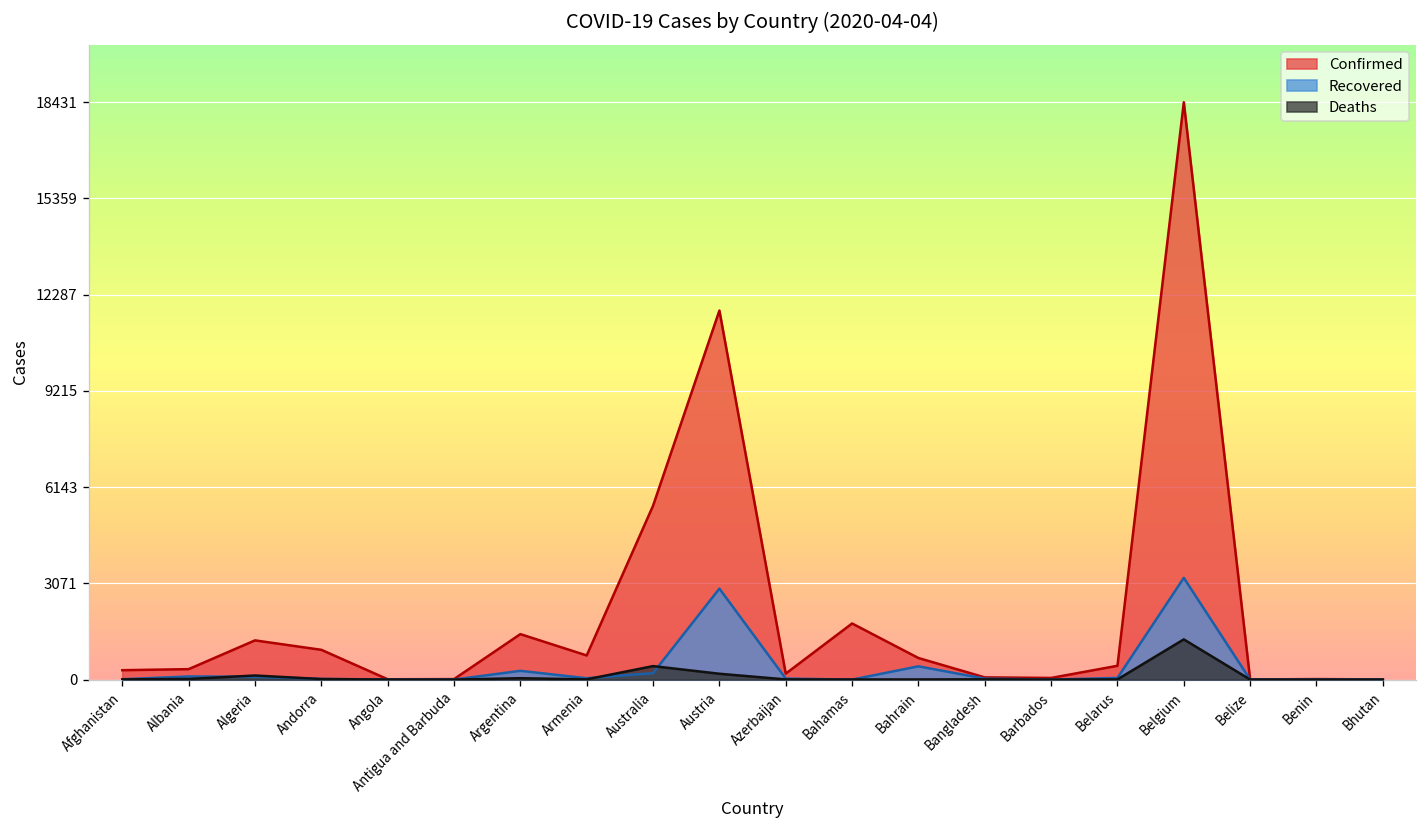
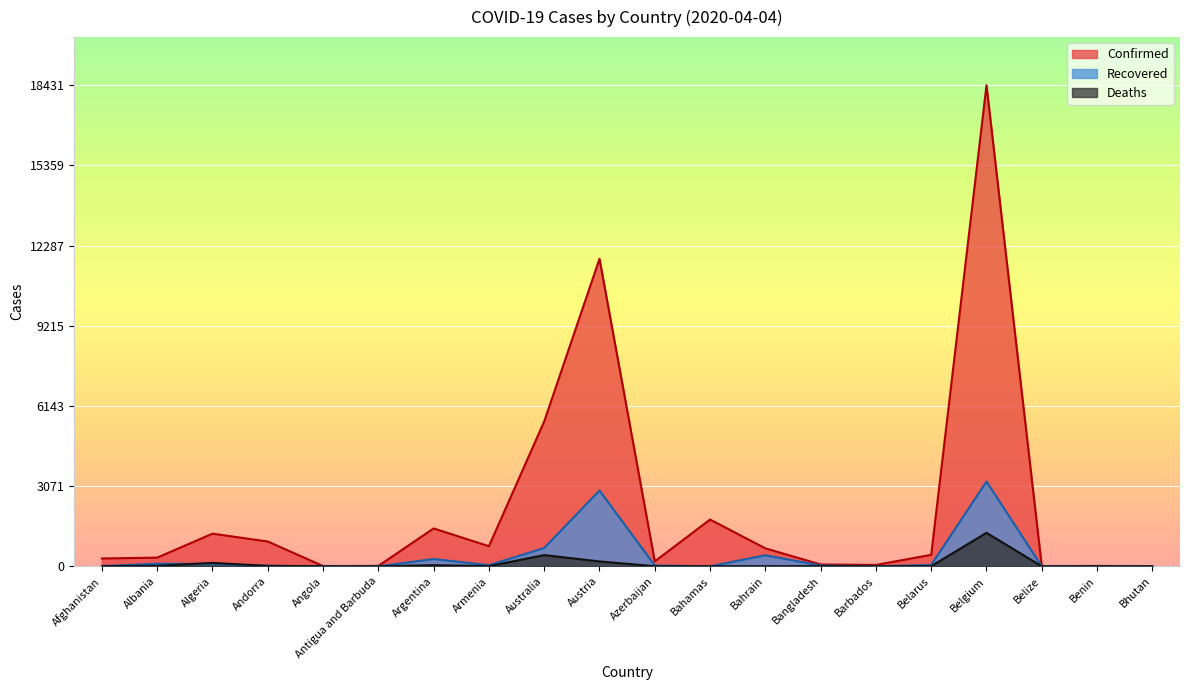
Recovered, Australia: 200 -> 700
